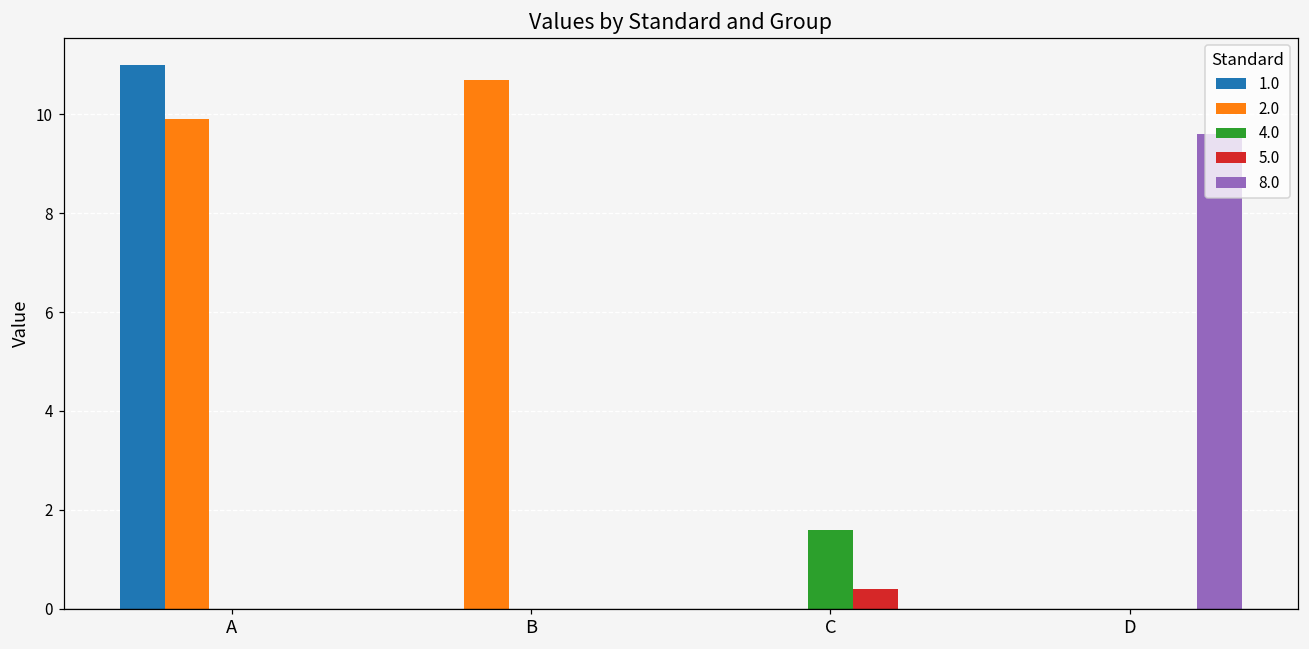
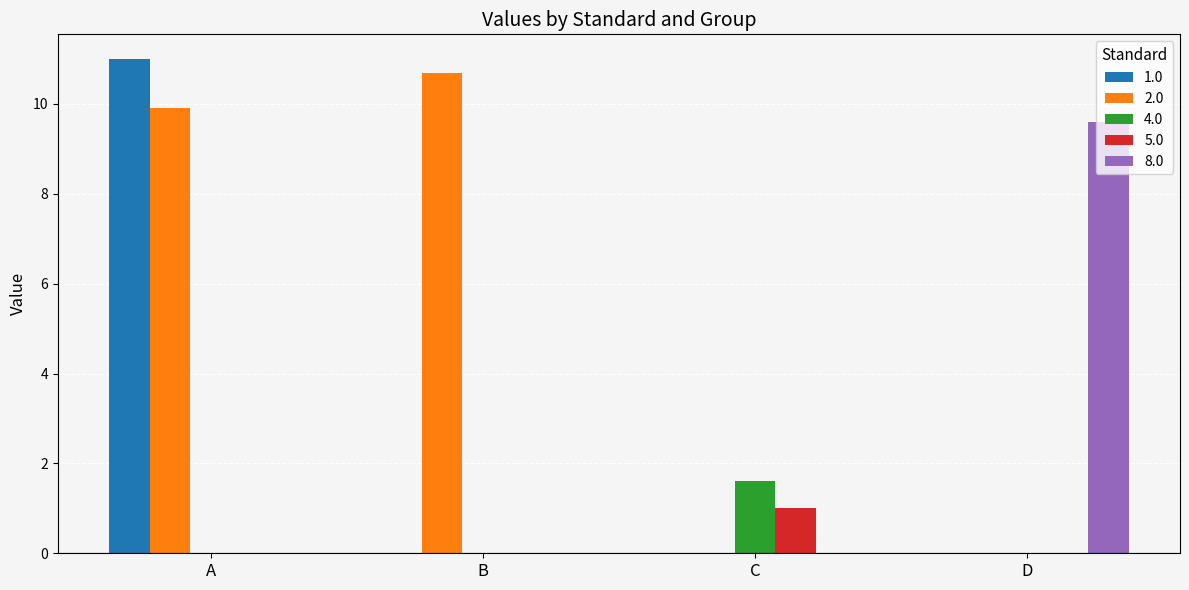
5.0, C: 0.4 -> 1.0
